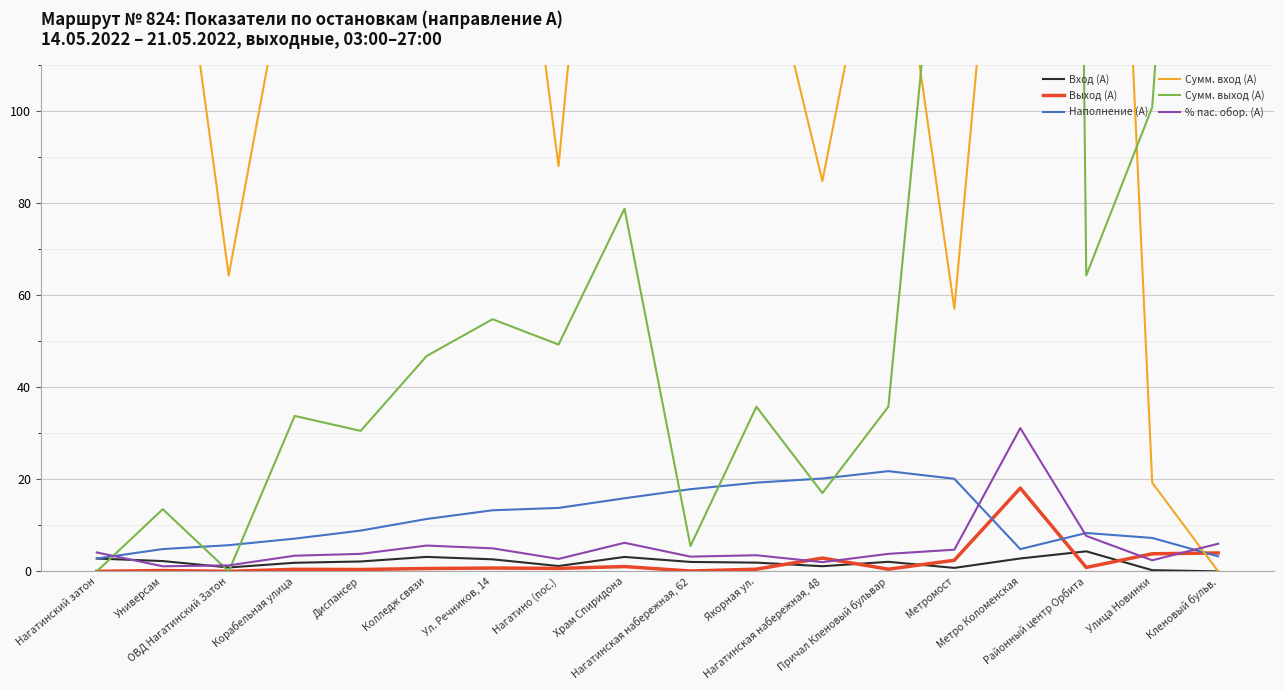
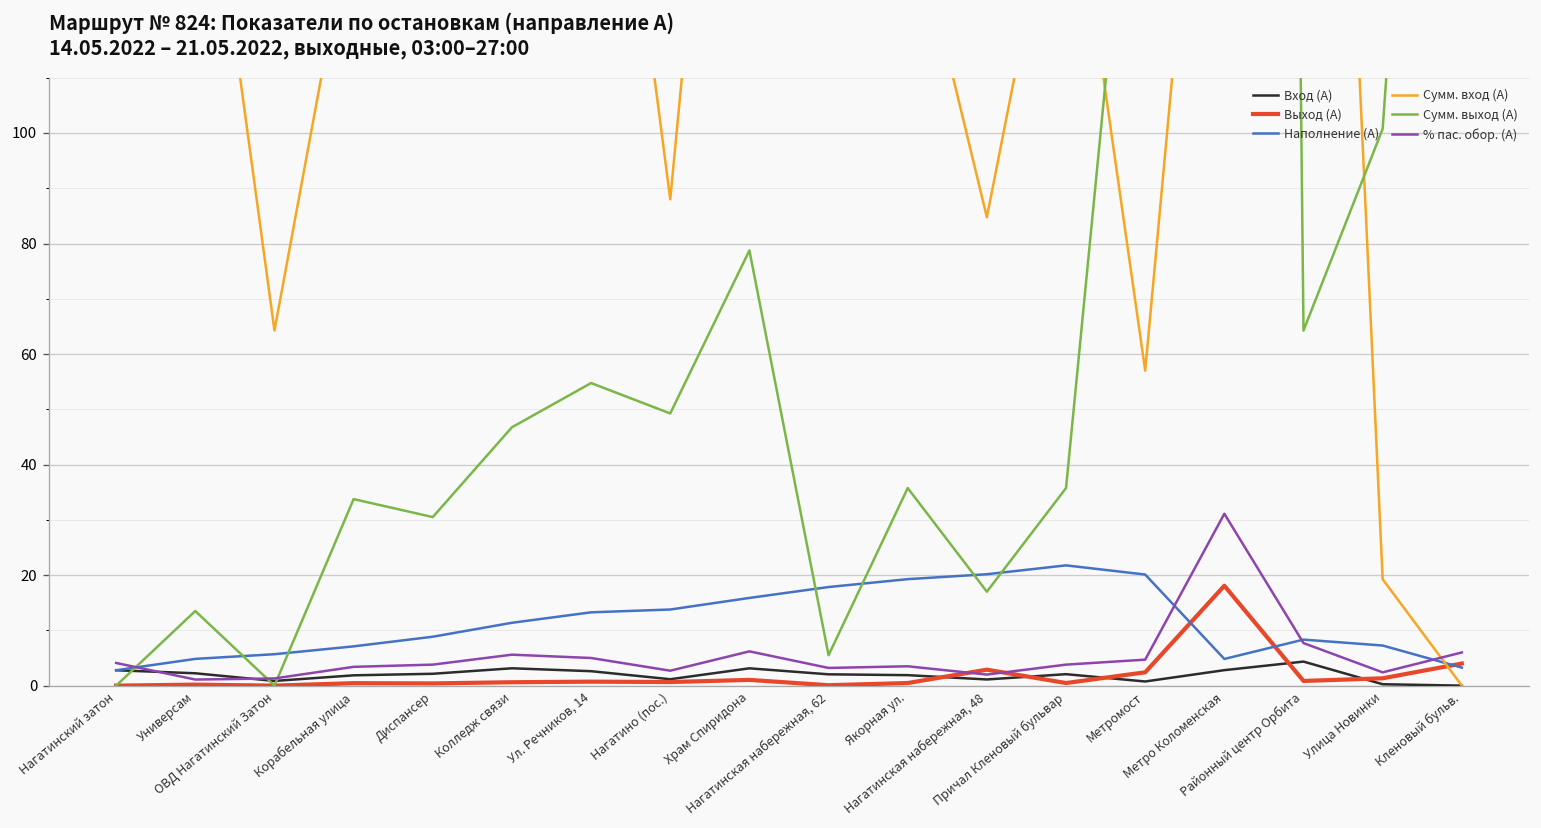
Выход (А), Улица Новинки: 4 -> 1
